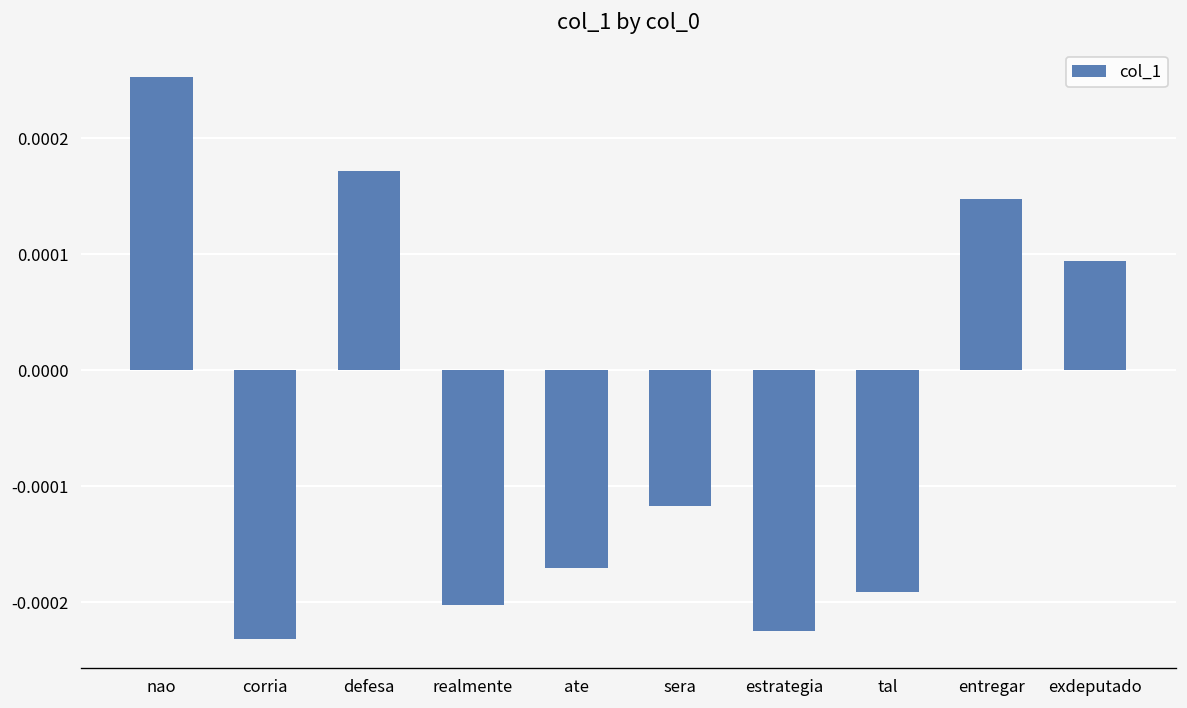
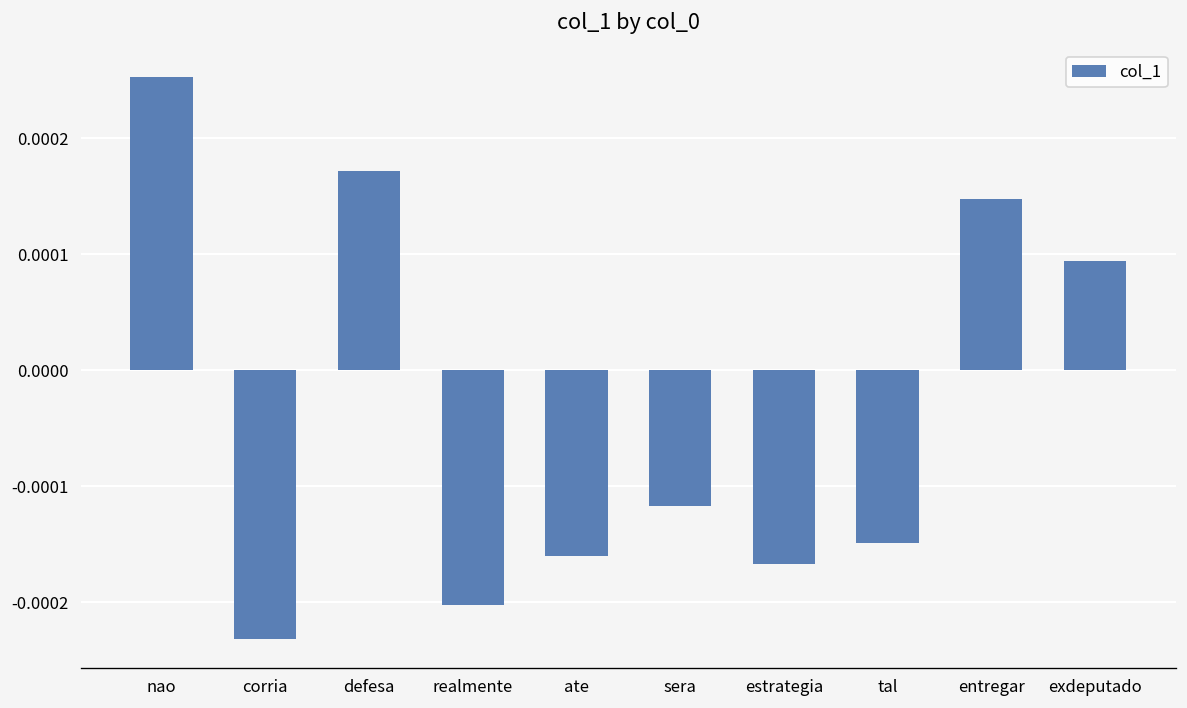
ate: -0.00017 -> -0.00016
estrategia: -0.00023 -> -0.00017
tal: -0.00019 -> -0.00015
